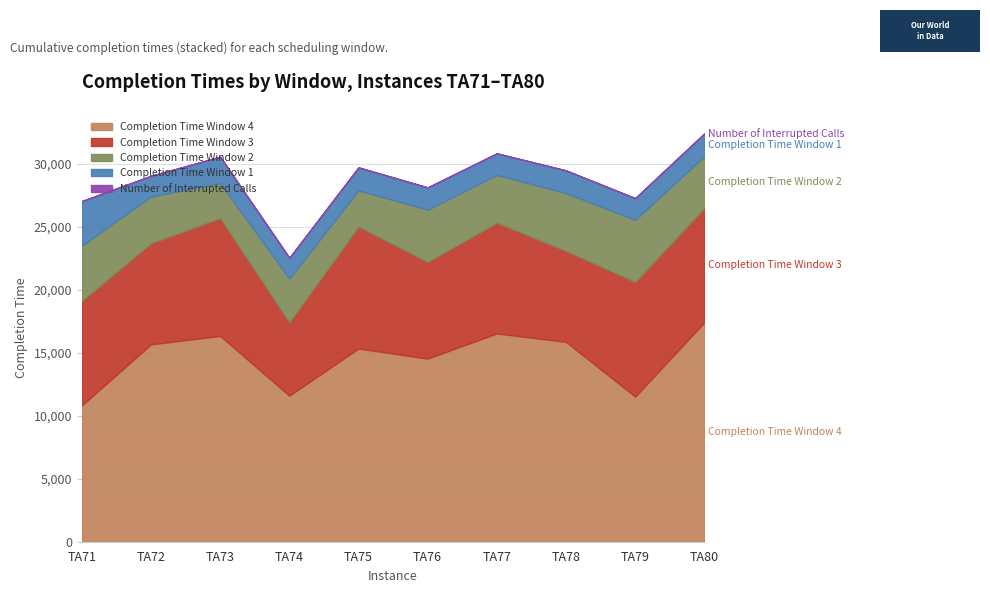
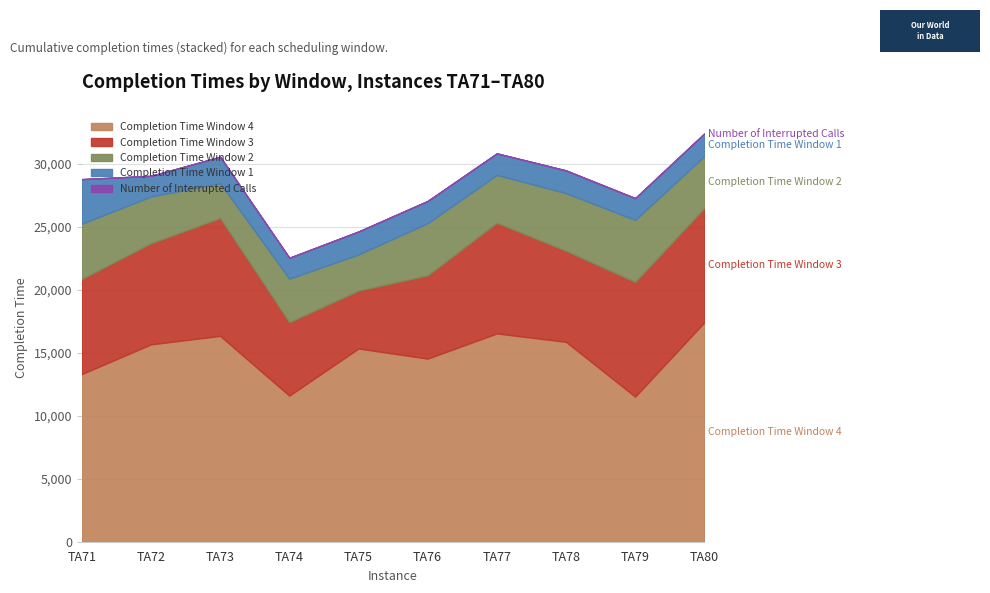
Completion Time Window 4, TA71: 10,800 -> 13,300
Completion Time Window 3, TA71: 8,300 -> 7,600
Completion Time Window 3, TA75: 9,700 -> 4,600
Completion Time Window 3, TA76: 7,700 -> 6,600
